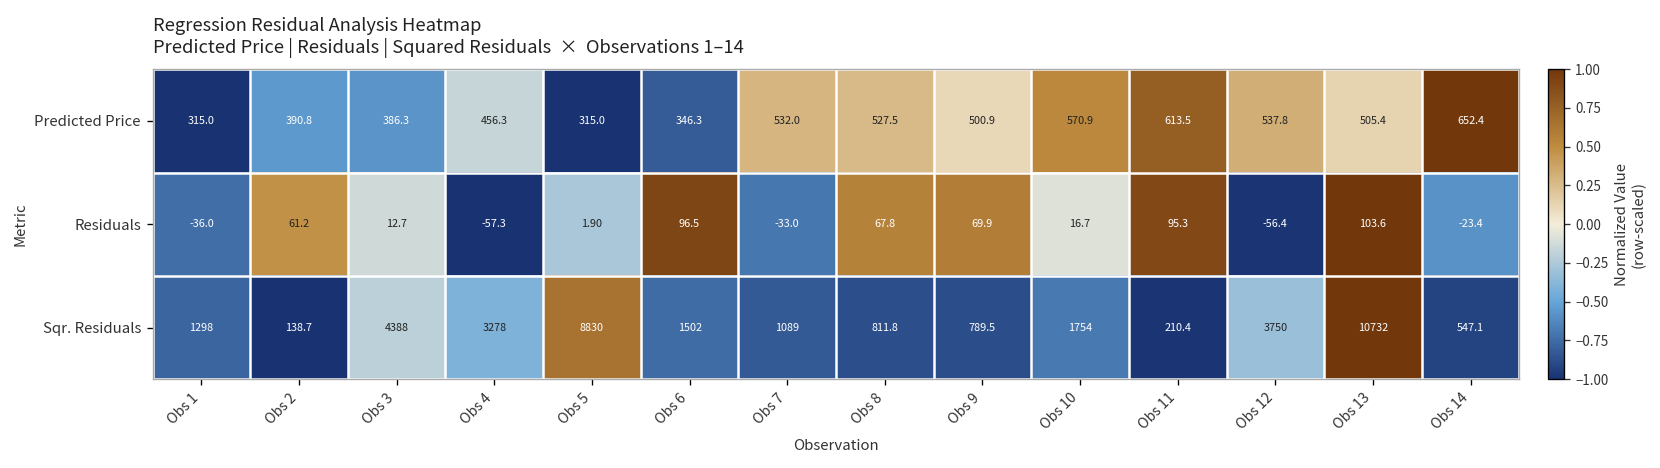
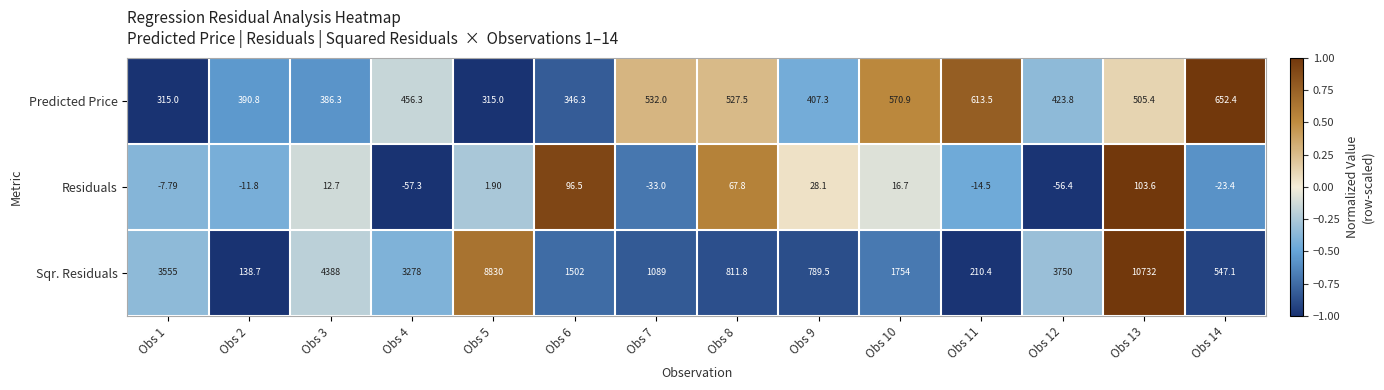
Predicted Price, Obs 9: 500.9 -> 407.3
Predicted Price, Obs 12: 537.8 -> 423.8
Residuals, Obs 1: -36.0 -> -7.79
Residuals, Obs 2: 61.2 -> -11.8
Residuals, Obs 9: 69.9 -> 28.1
Residuals, Obs 11: 95.3 -> -14.5
Sqr. Residuals, Obs 1: 1298 -> 3555
